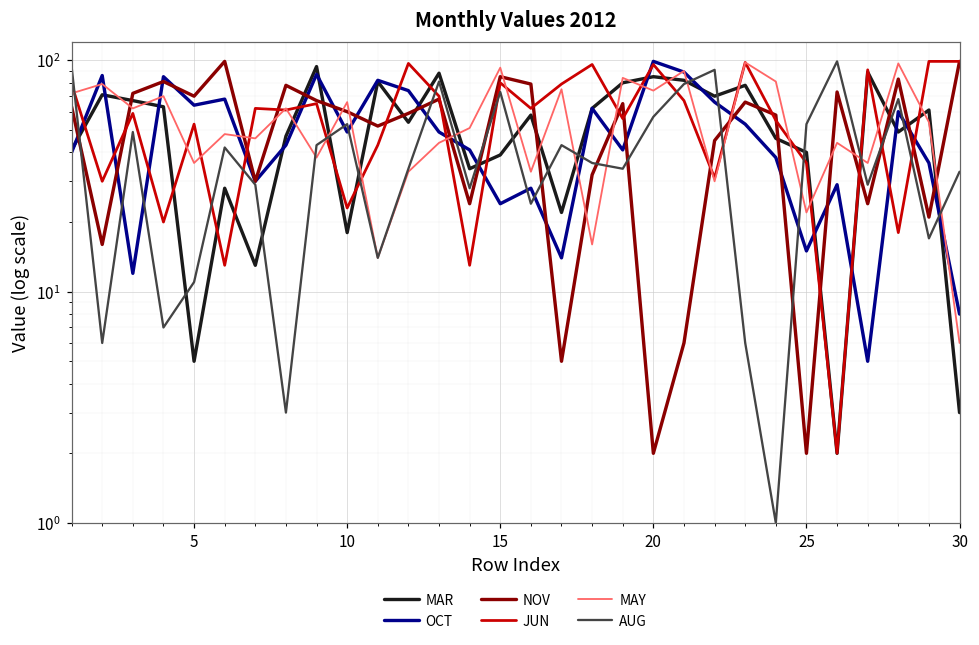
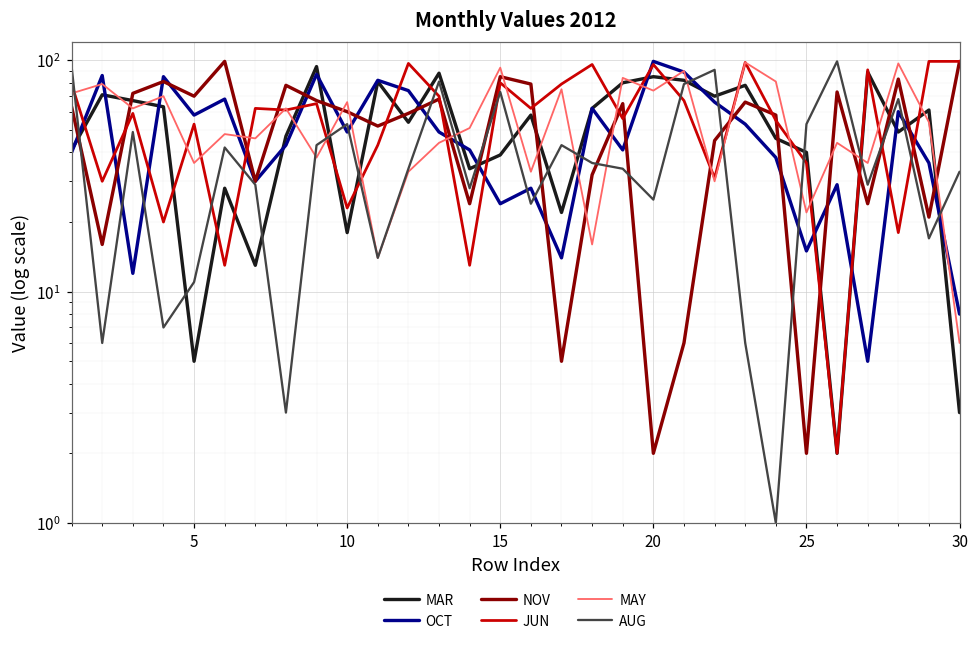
OCT, 5: 64 -> 58
AUG, 20: 57 -> 25
